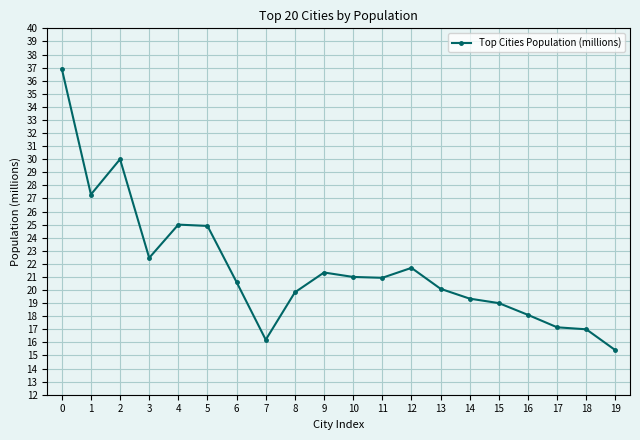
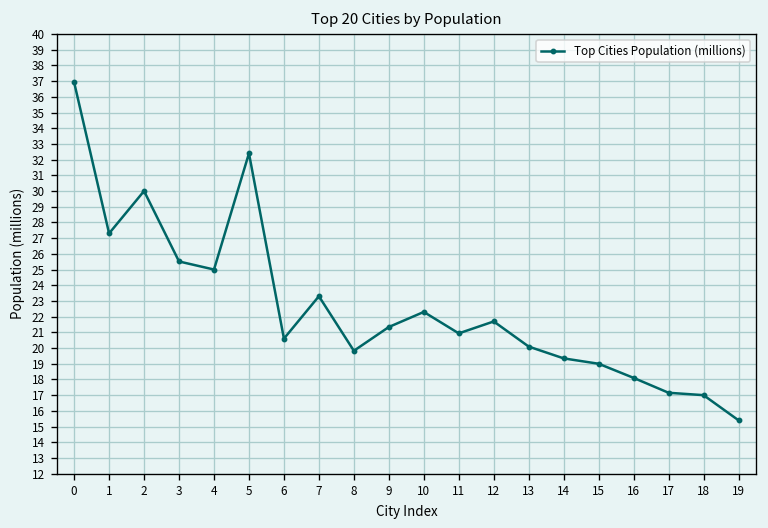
3: 22.5 -> 25.5
5: 24.9 -> 32.4
7: 16.2 -> 23.3
10: 21.0 -> 22.3
